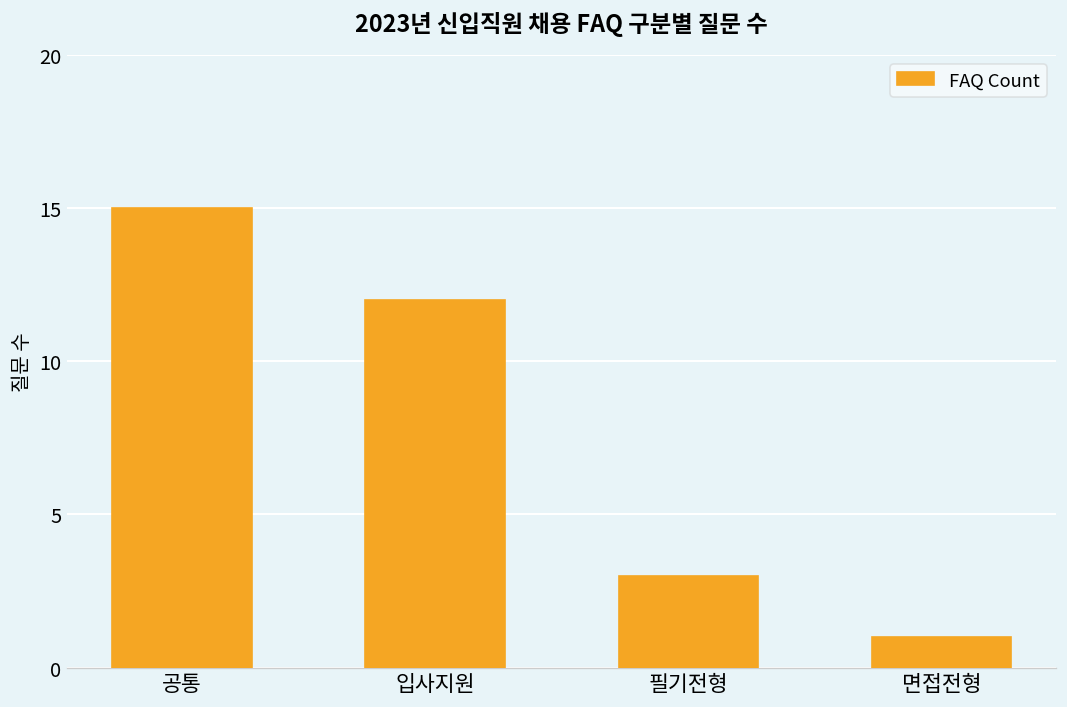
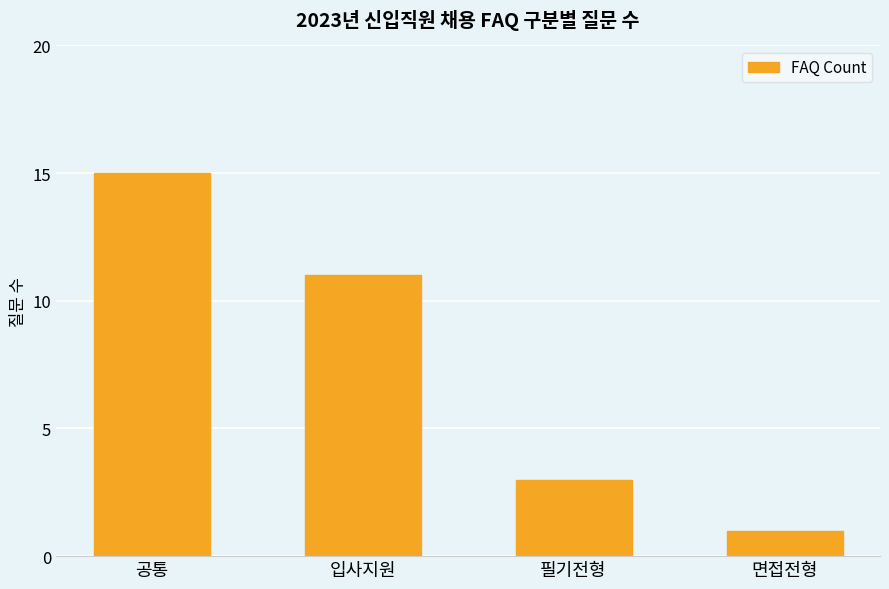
입사지원: 12 -> 11
